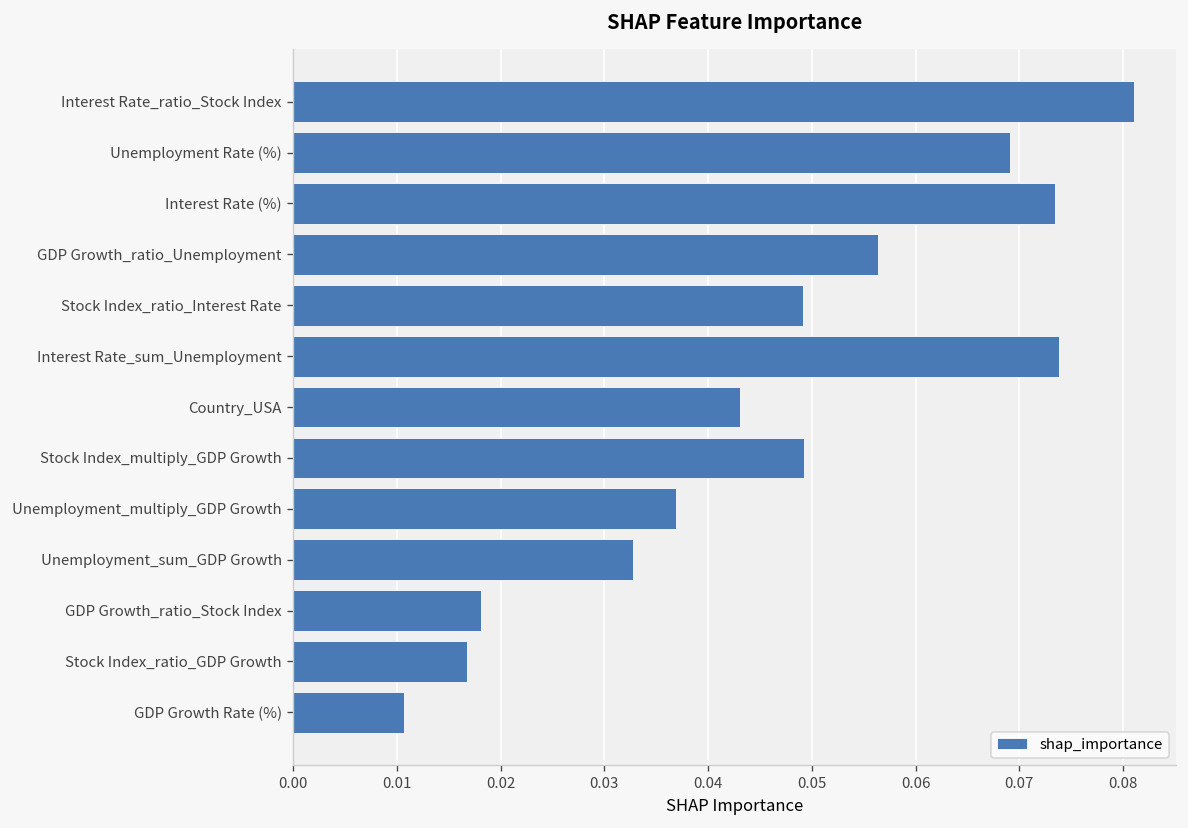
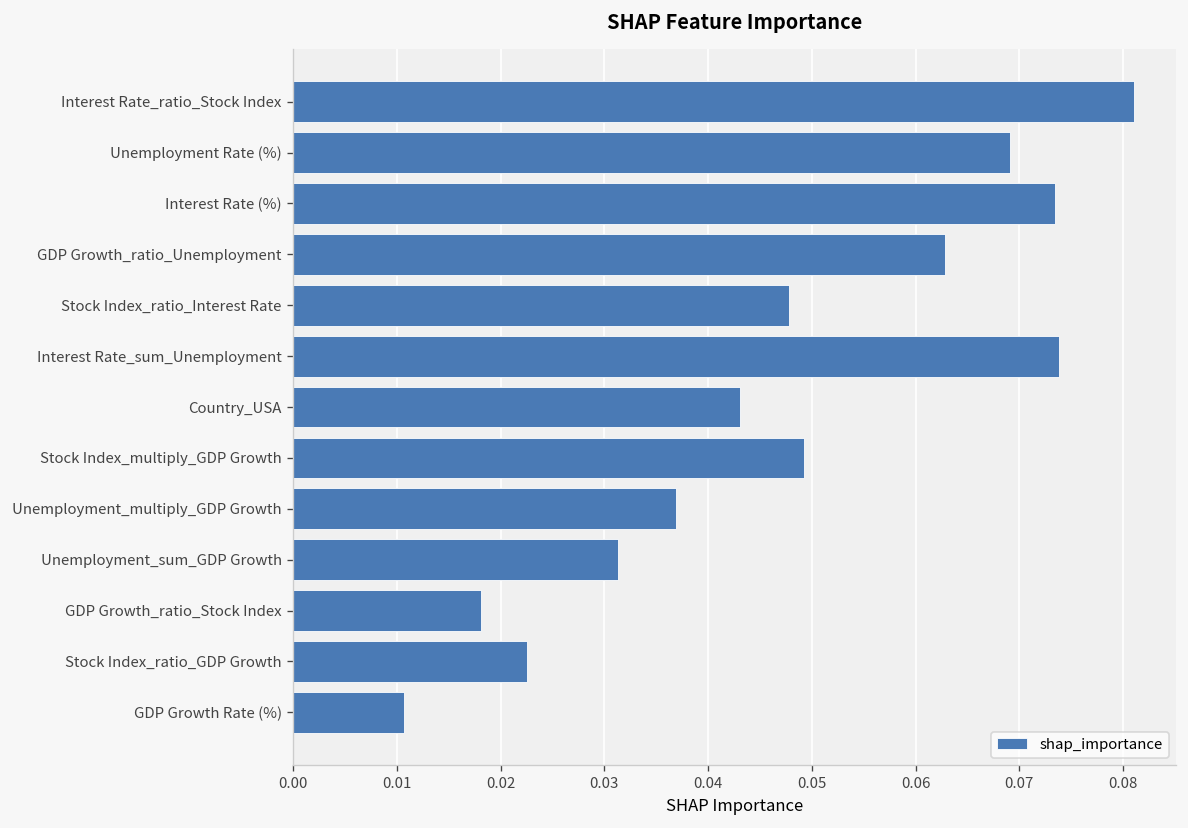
GDP Growth_ratio_Unemployment: 0.056 -> 0.063
Stock Index_ratio_Interest Rate: 0.049 -> 0.048
Unemployment_sum_GDP Growth: 0.033 -> 0.031
Stock Index_ratio_GDP Growth: 0.017 -> 0.023
